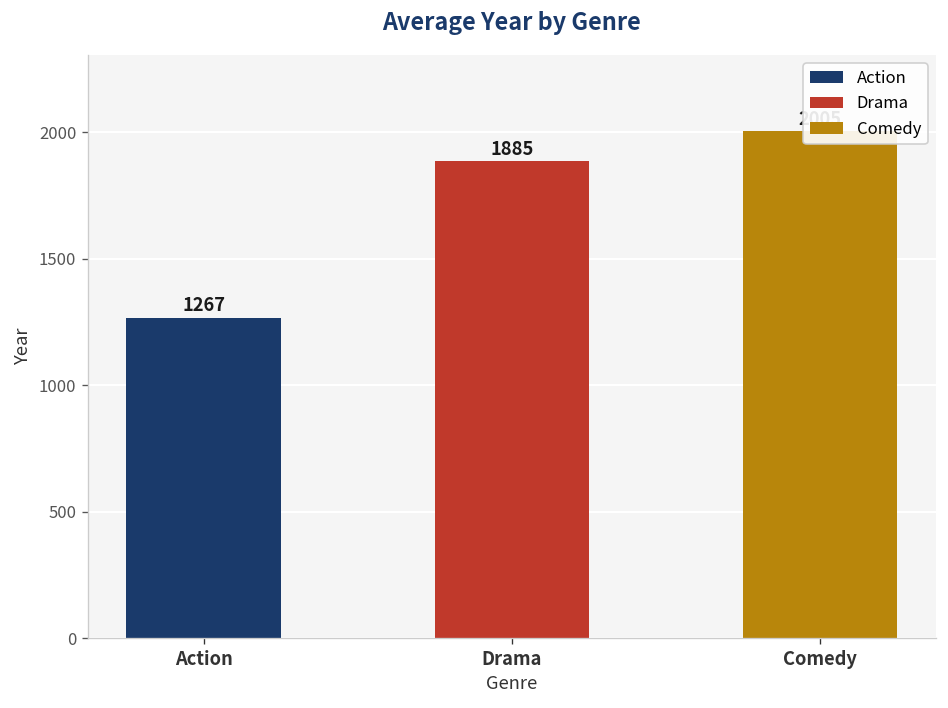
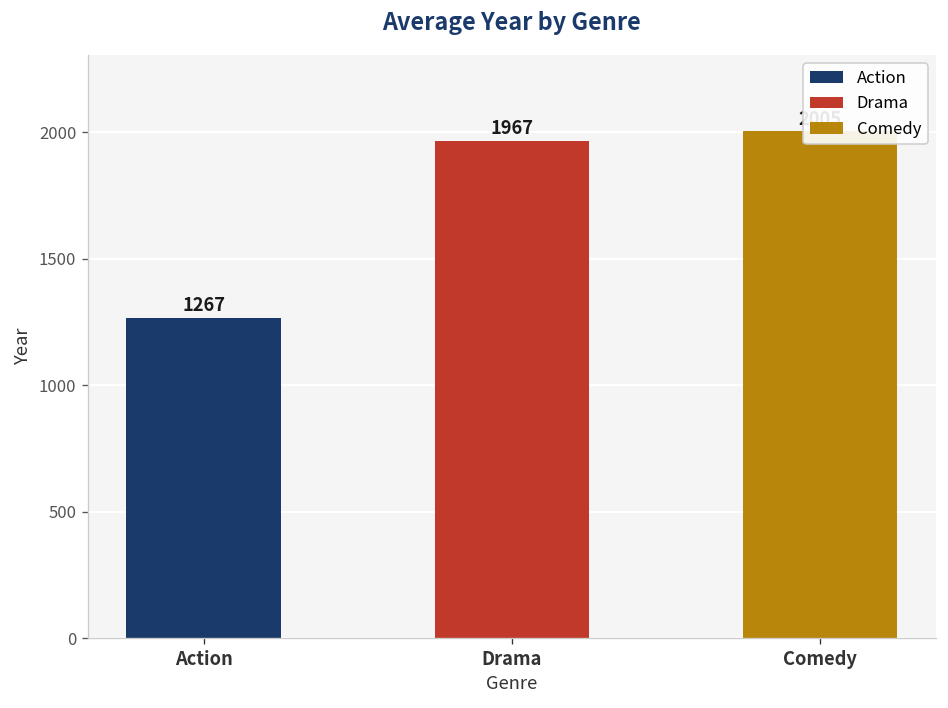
Drama, Drama: 1885 -> 1967
